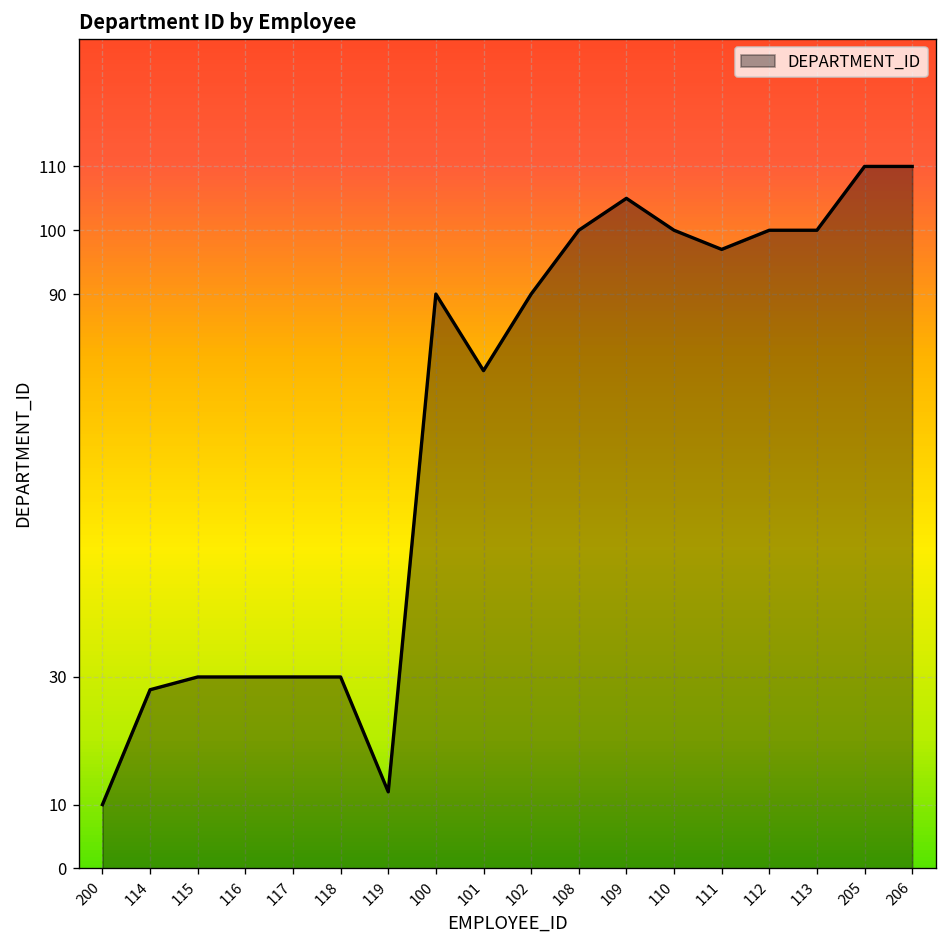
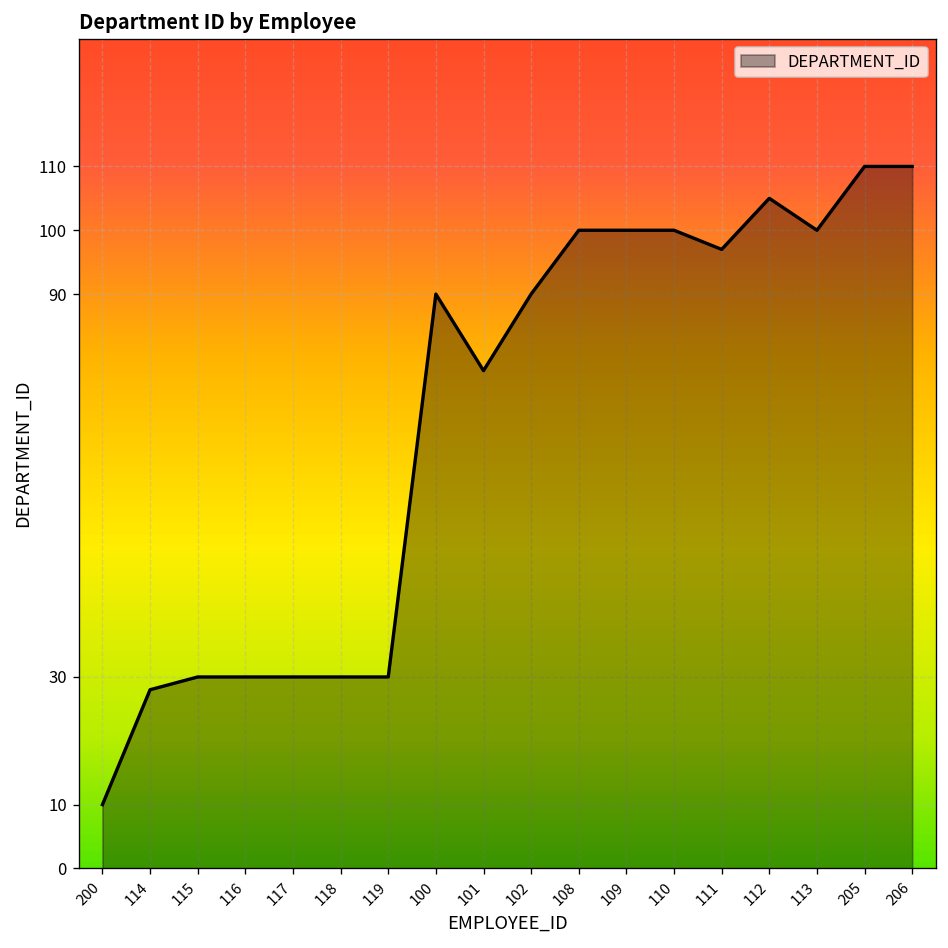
119: 12 -> 30
109: 105 -> 100
112: 100 -> 105
